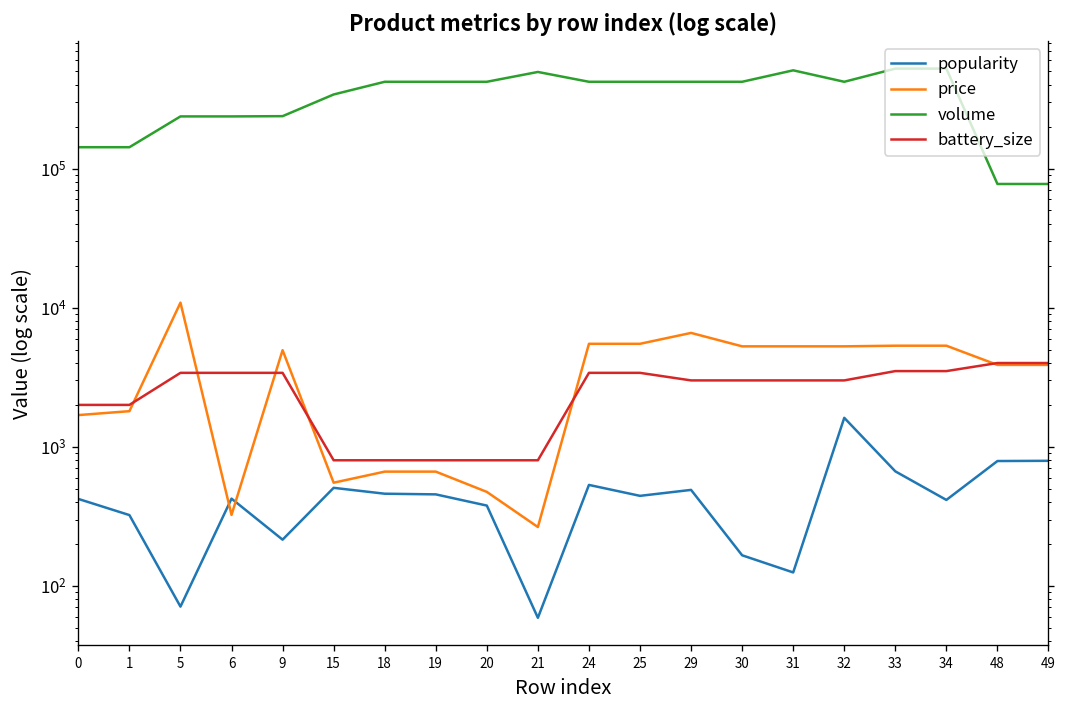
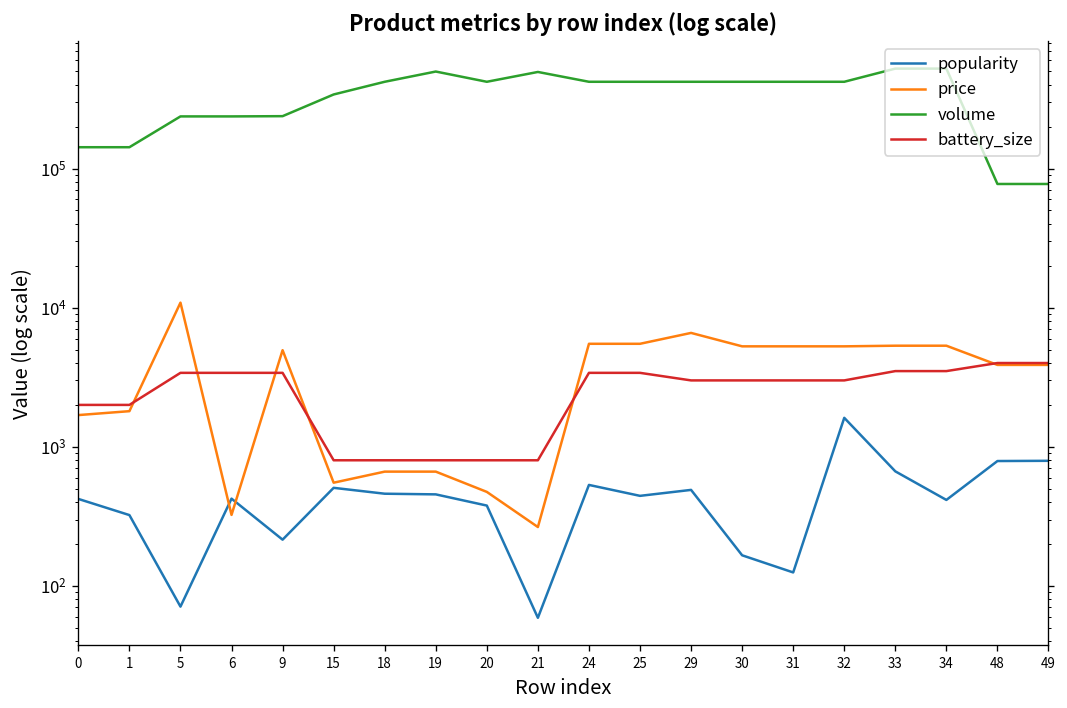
volume, 19: 420000 -> 500000
volume, 31: 500000 -> 420000
